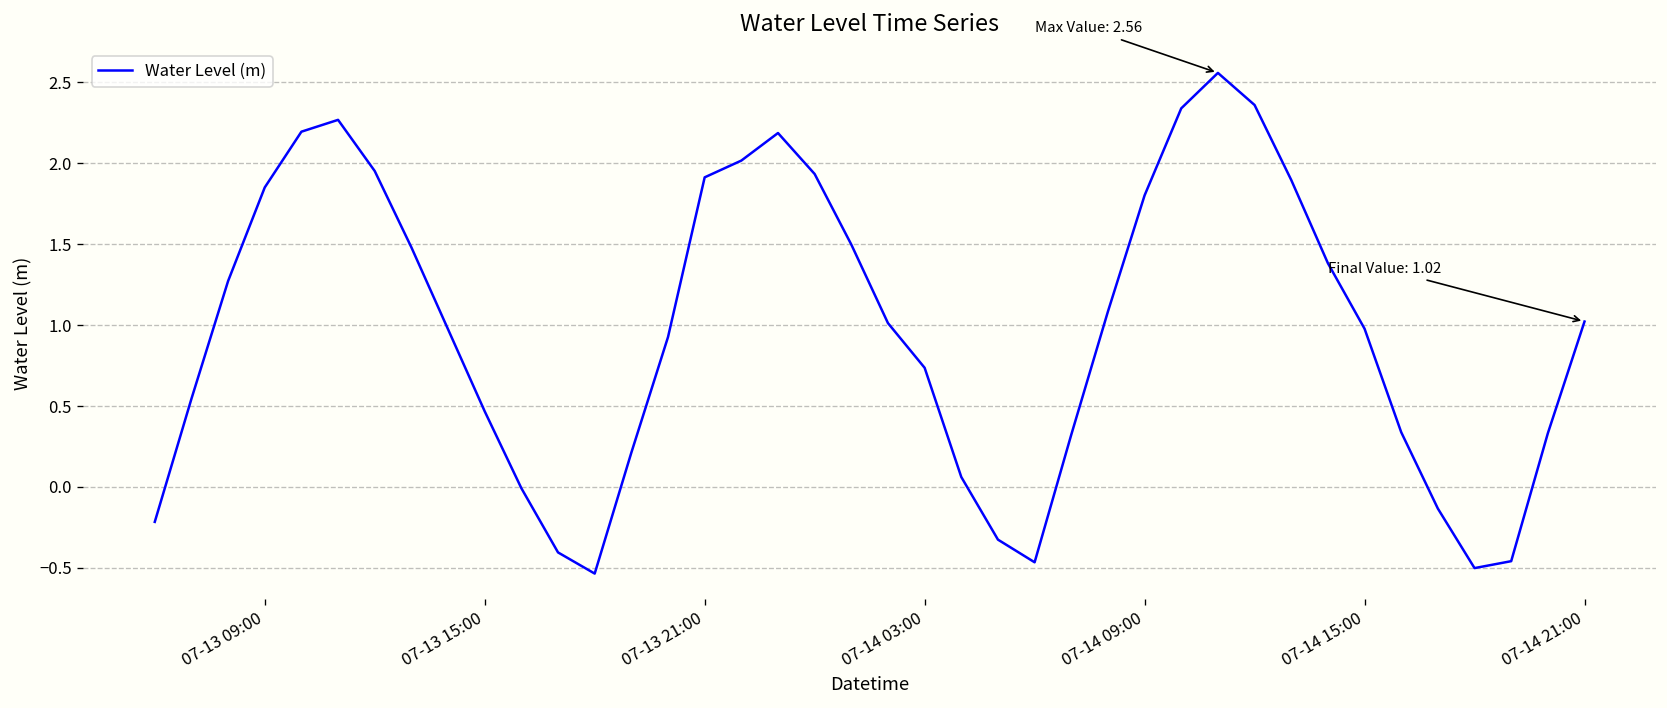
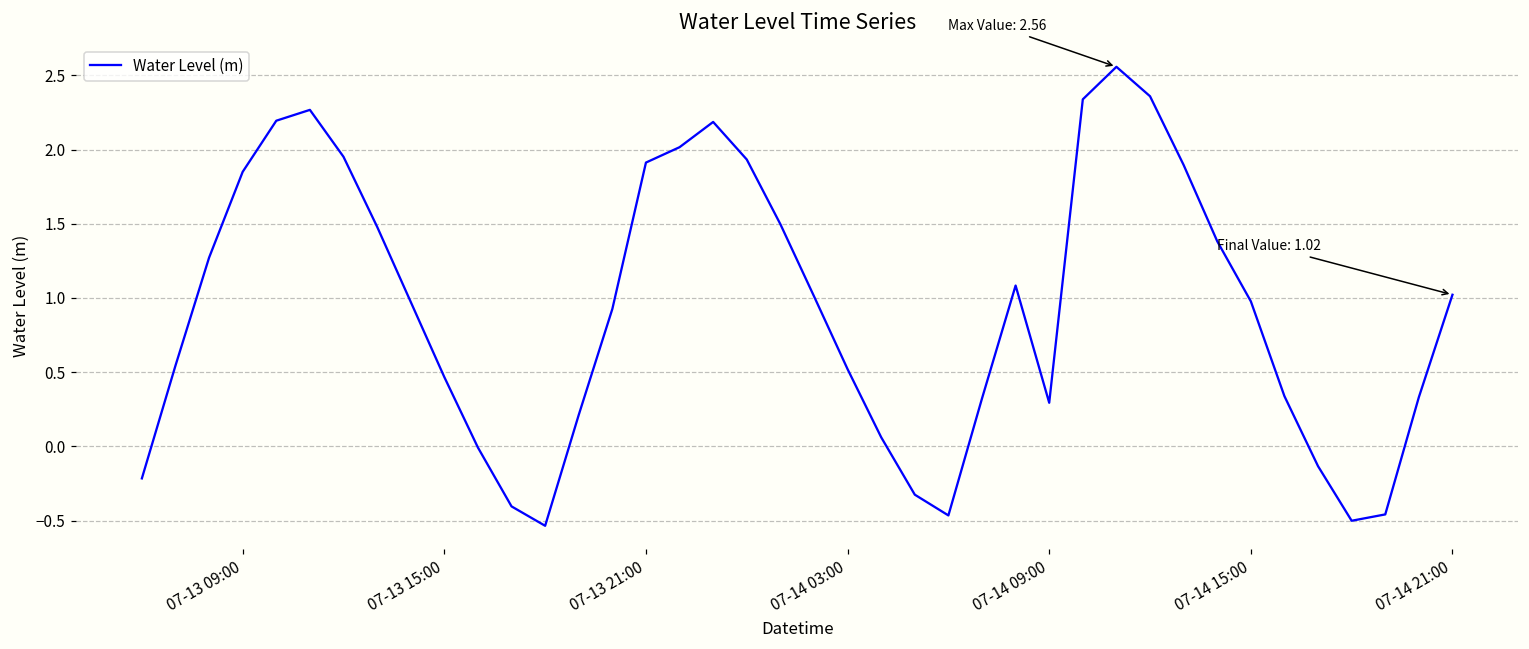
07-14 03:00: 0.74 -> 0.52
07-14 09:00: 1.80 -> 0.29
